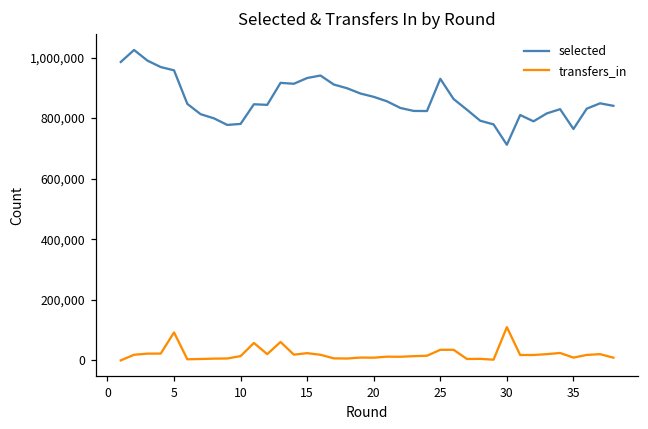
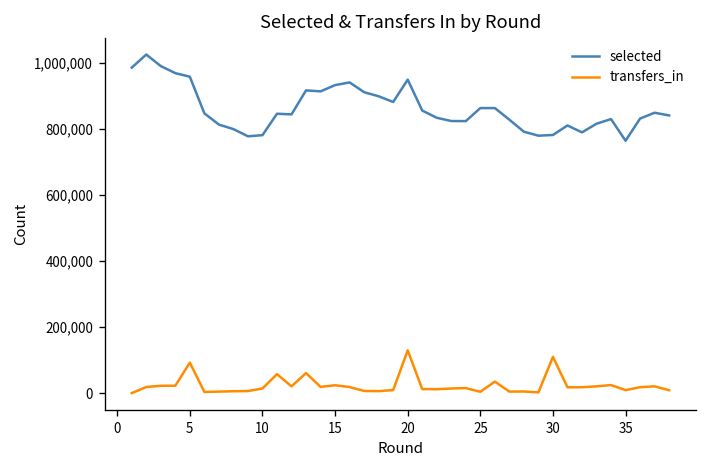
selected, 20: 870,000 -> 950,000
transfers_in, 20: 10,000 -> 130,000
selected, 25: 930,000 -> 860,000
transfers_in, 25: 30,000 -> 0
selected, 30: 710,000 -> 780,000
